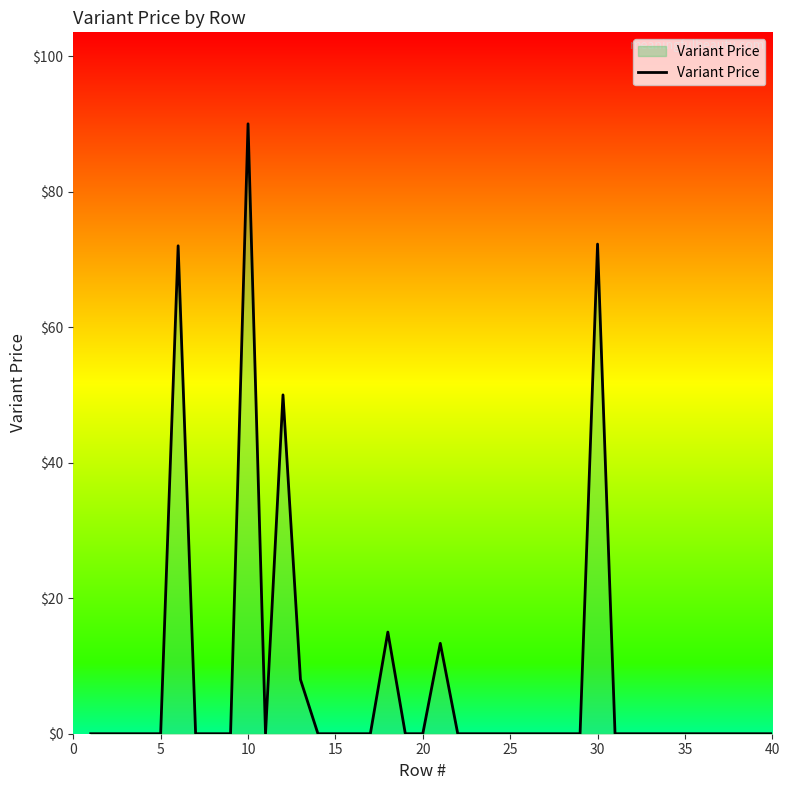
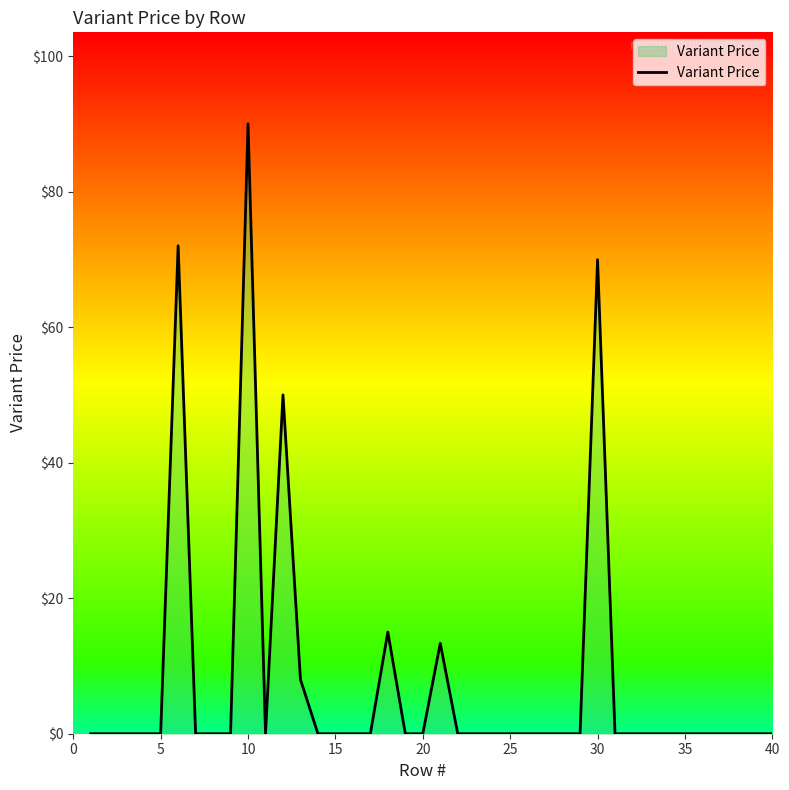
30: $72 -> $70
